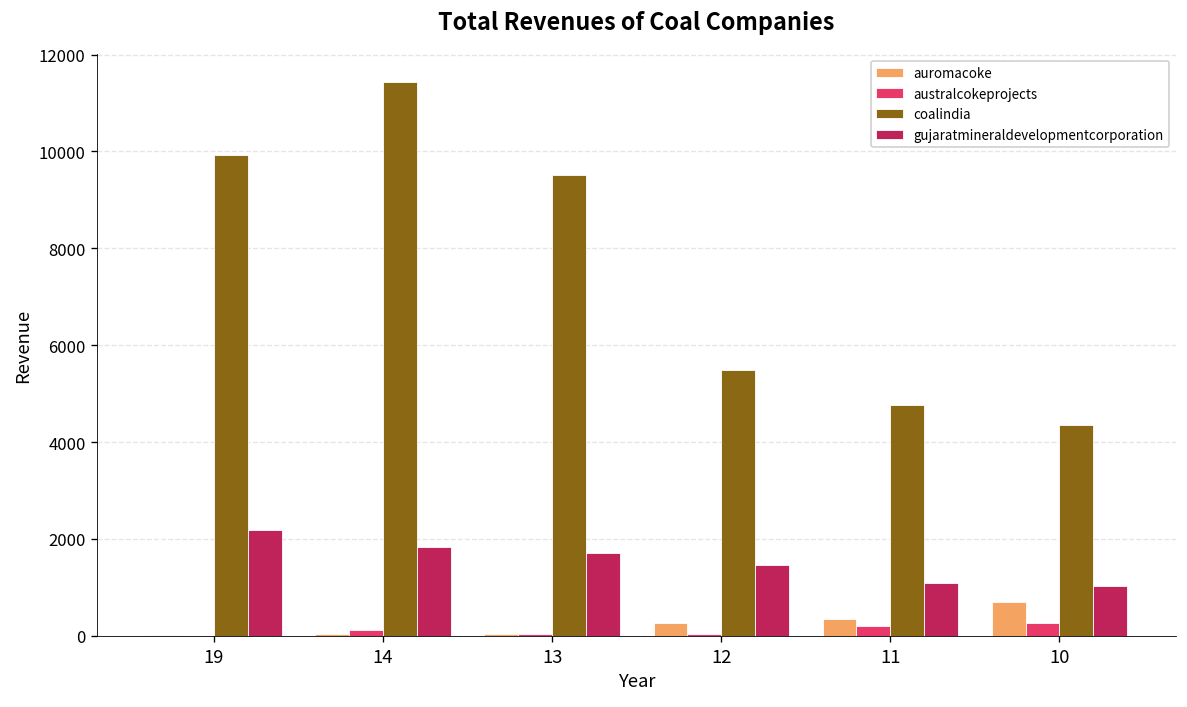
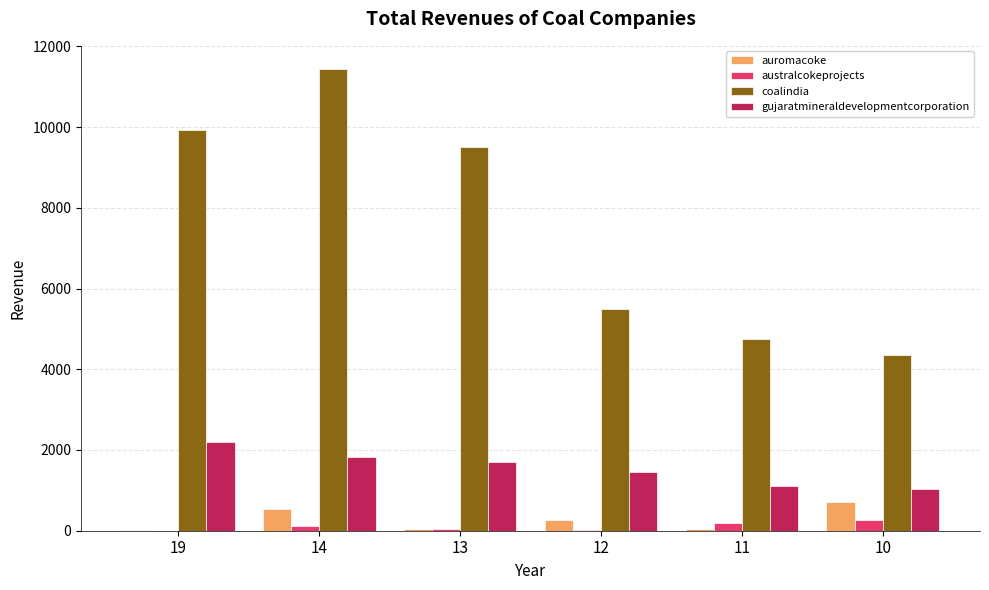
auromacoke, 14: 0 -> 500
auromacoke, 11: 300 -> 100
